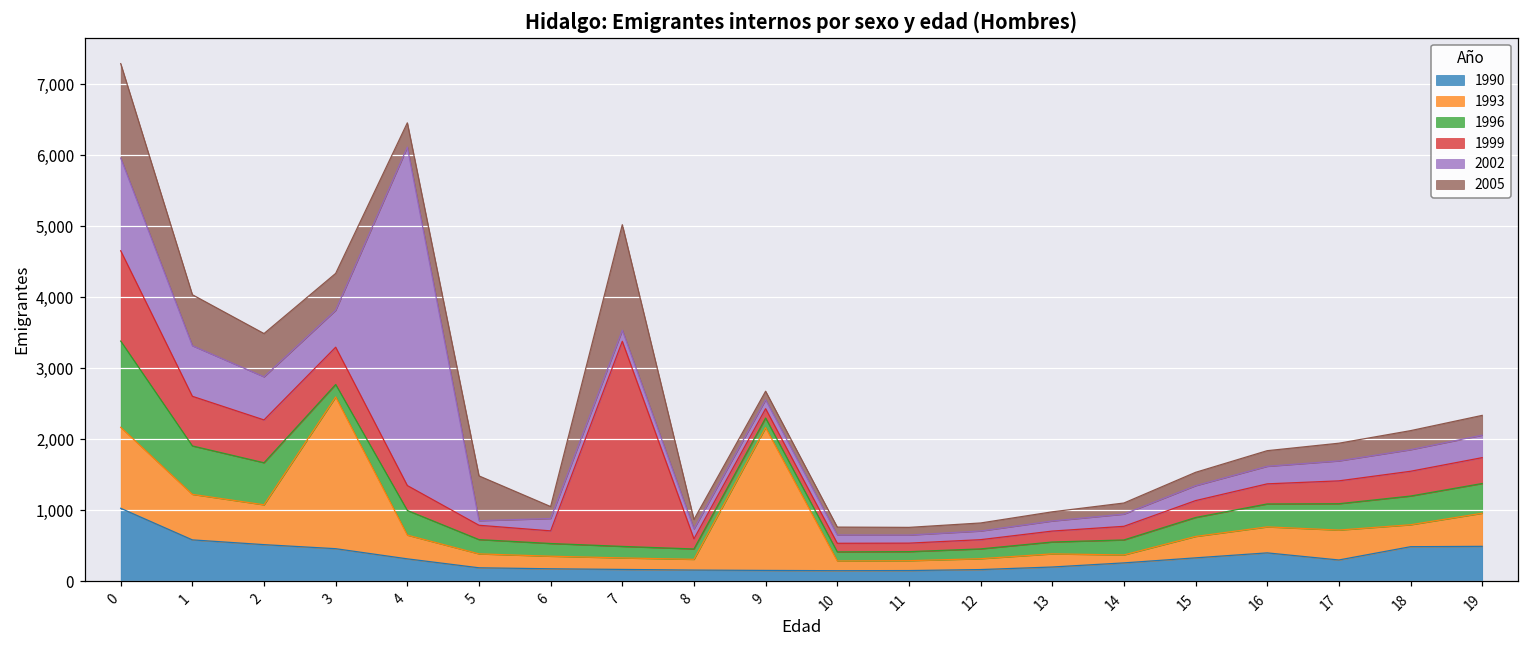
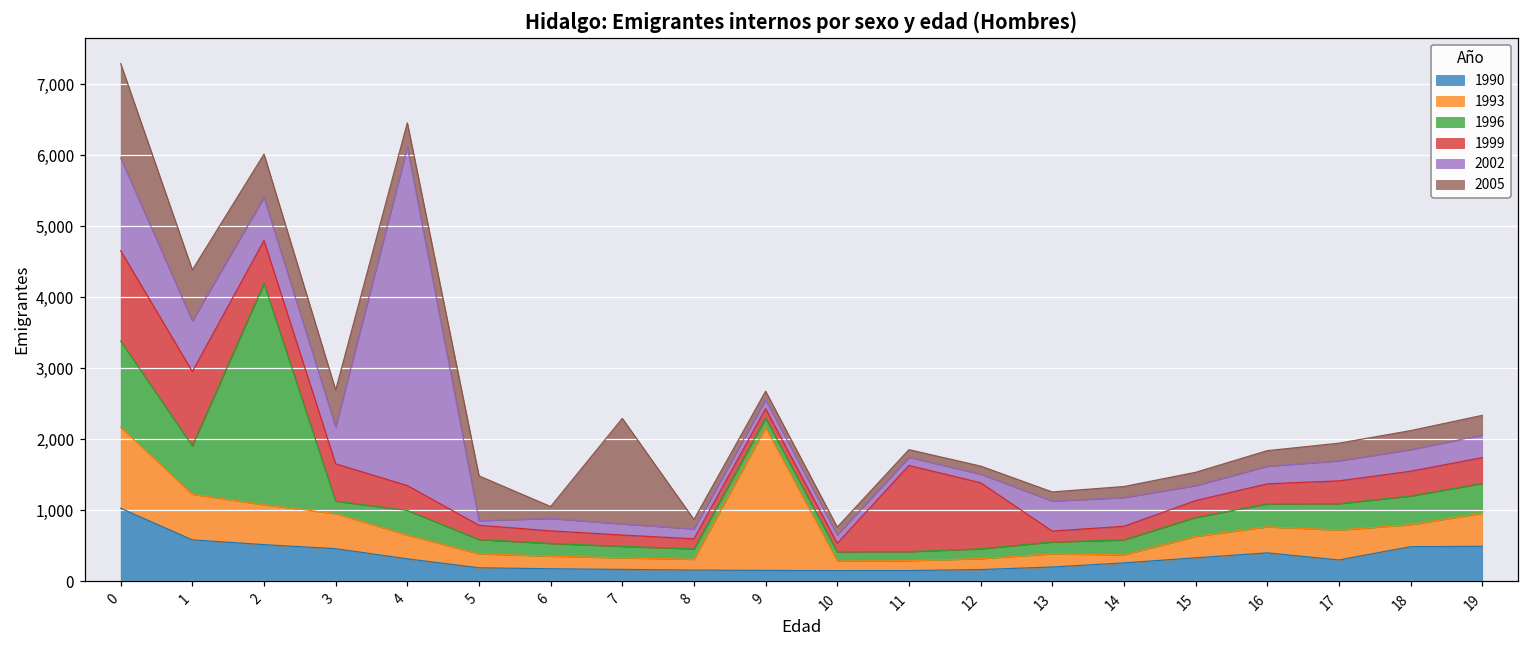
1999, 1: 700 -> 1,000
1996, 2: 600 -> 3,100
1993, 3: 2,100 -> 500
1999, 7: 2,900 -> 200
1999, 11: 100 -> 1,200
1999, 12: 100 -> 900
2002, 13: 100 -> 400
2002, 14: 200 -> 400
